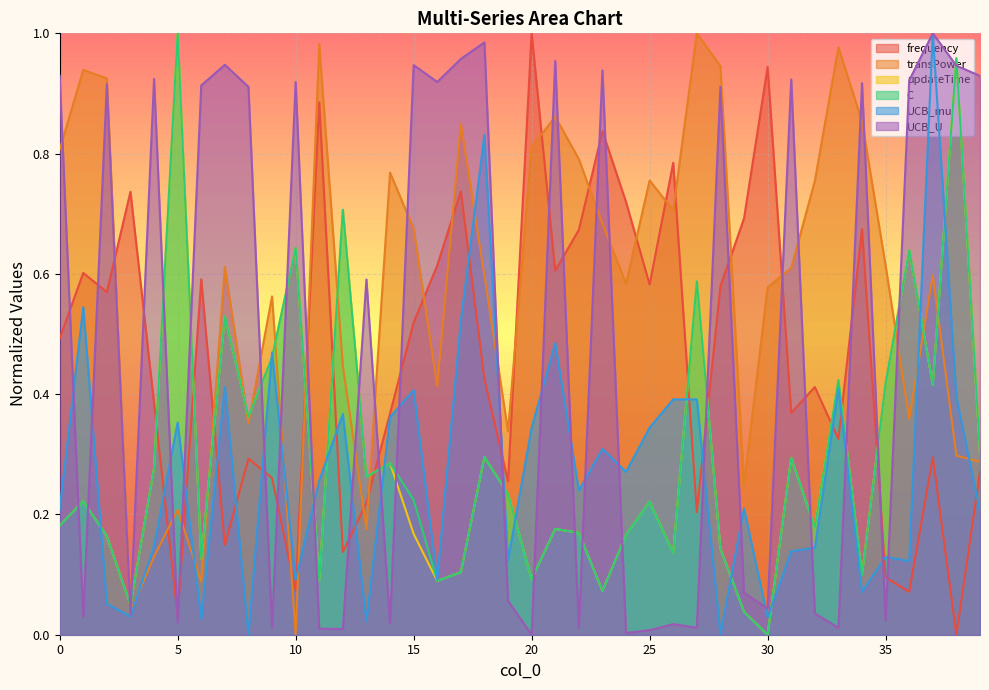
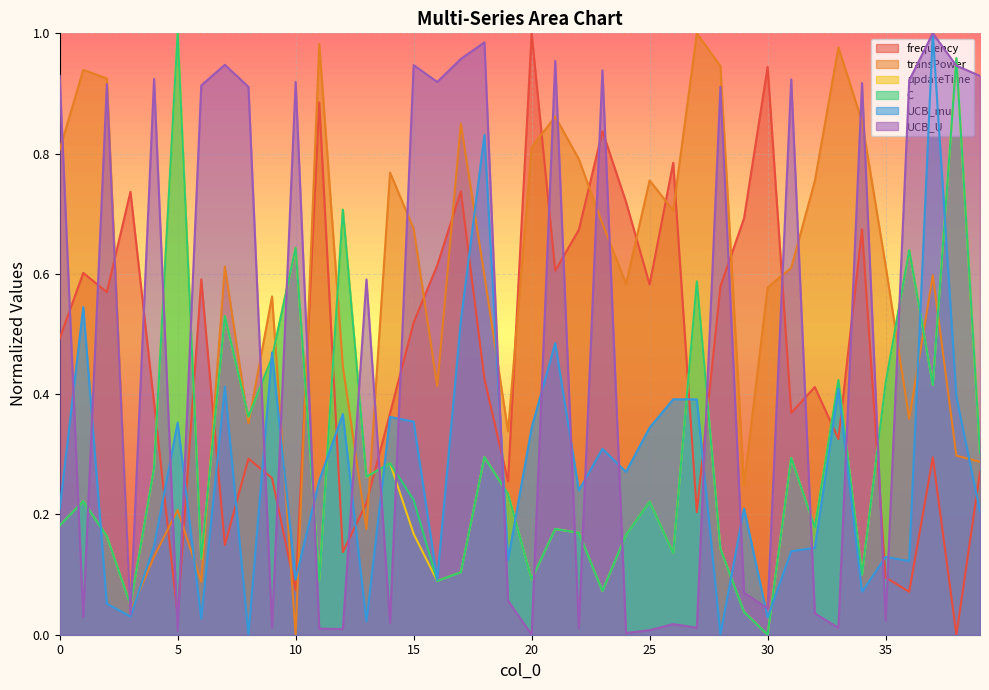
UCB_U, 5: 0.02 -> 0.01
UCB_mu, 15: 0.41 -> 0.35
